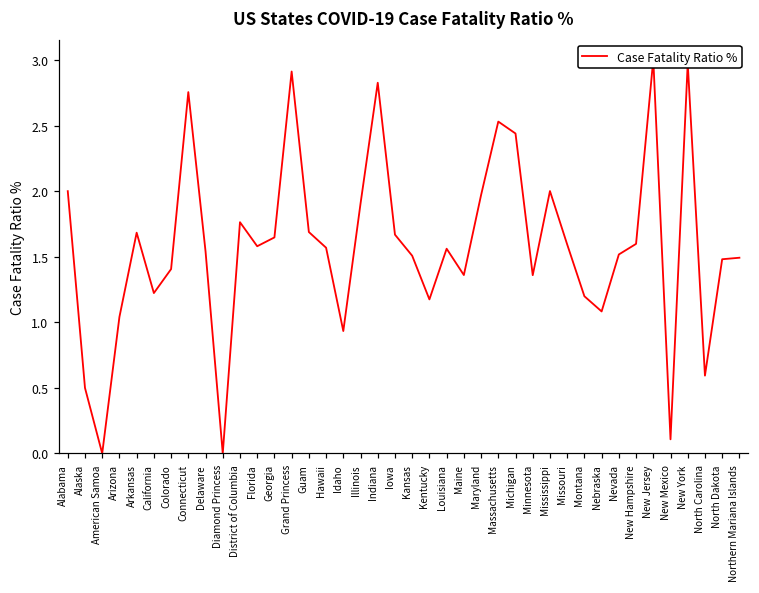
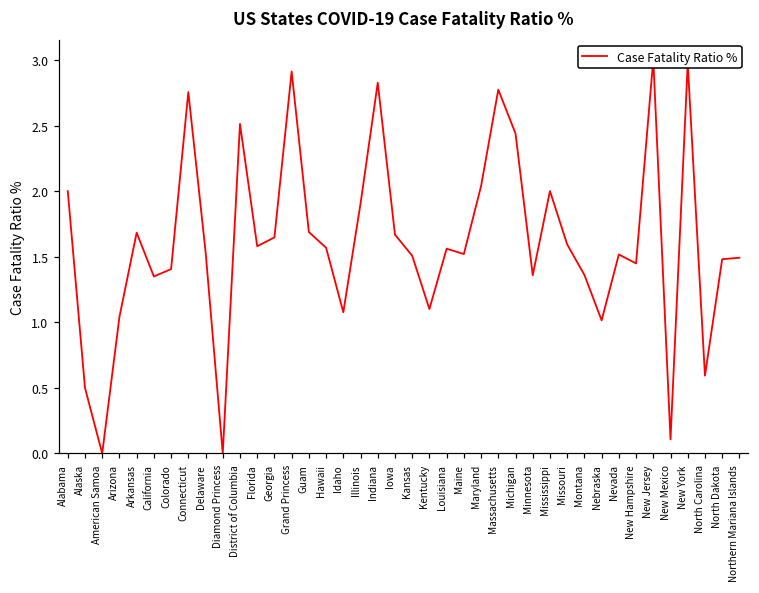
California: 1.22 -> 1.35
District of Columbia: 1.76 -> 2.51
Idaho: 0.93 -> 1.08
Kentucky: 1.17 -> 1.10
Maine: 1.36 -> 1.52
Maryland: 1.97 -> 2.04
Massachusetts: 2.53 -> 2.77
Montana: 1.20 -> 1.36
Nebraska: 1.08 -> 1.02
New Hampshire: 1.60 -> 1.45
